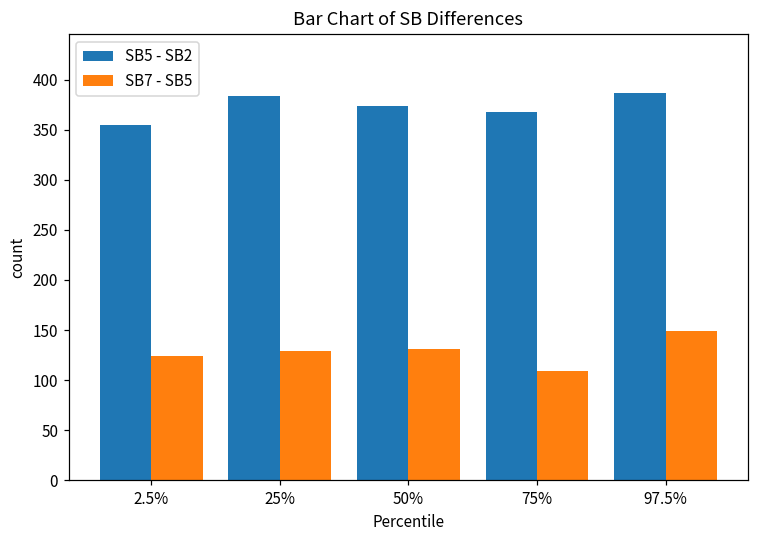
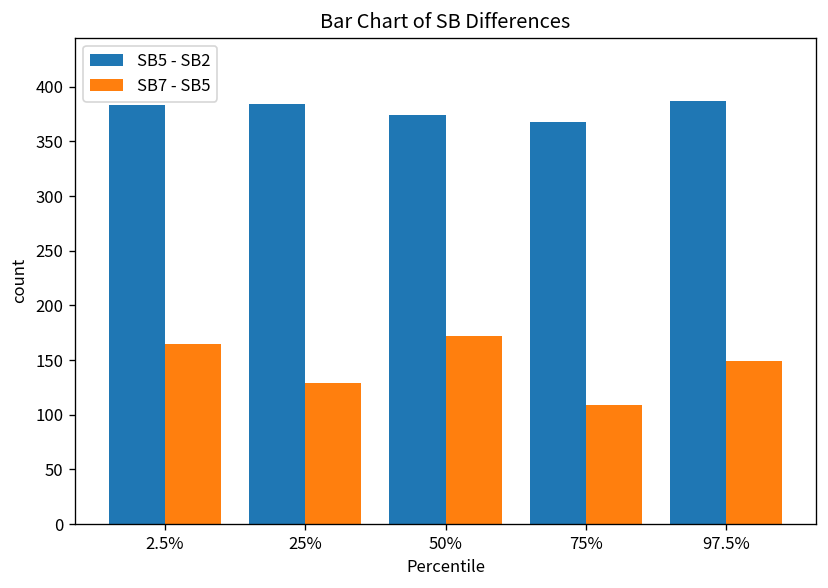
SB5 - SB2, 2.5%: 360 -> 380
SB7 - SB5, 2.5%: 120 -> 170
SB7 - SB5, 50%: 130 -> 170
